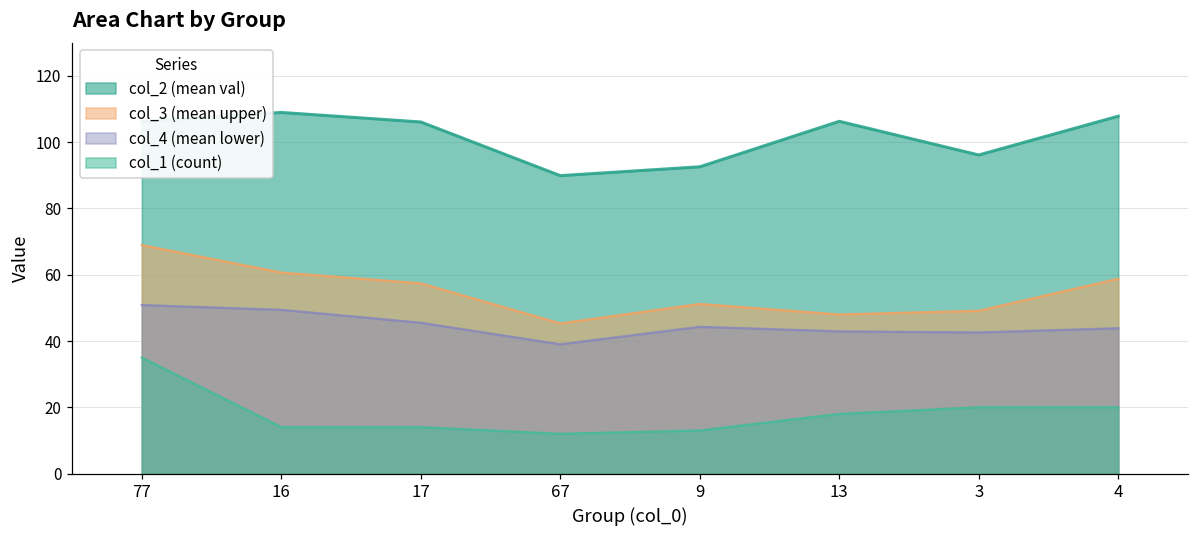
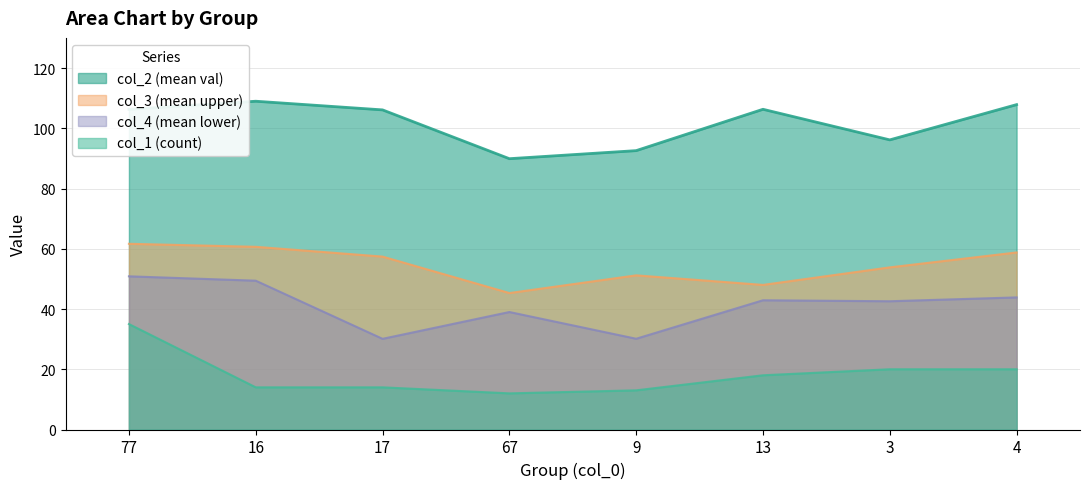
col_3 (mean upper), 77: 69 -> 62
col_4 (mean lower), 17: 46 -> 30
col_4 (mean lower), 9: 44 -> 30
col_3 (mean upper), 3: 49 -> 54
